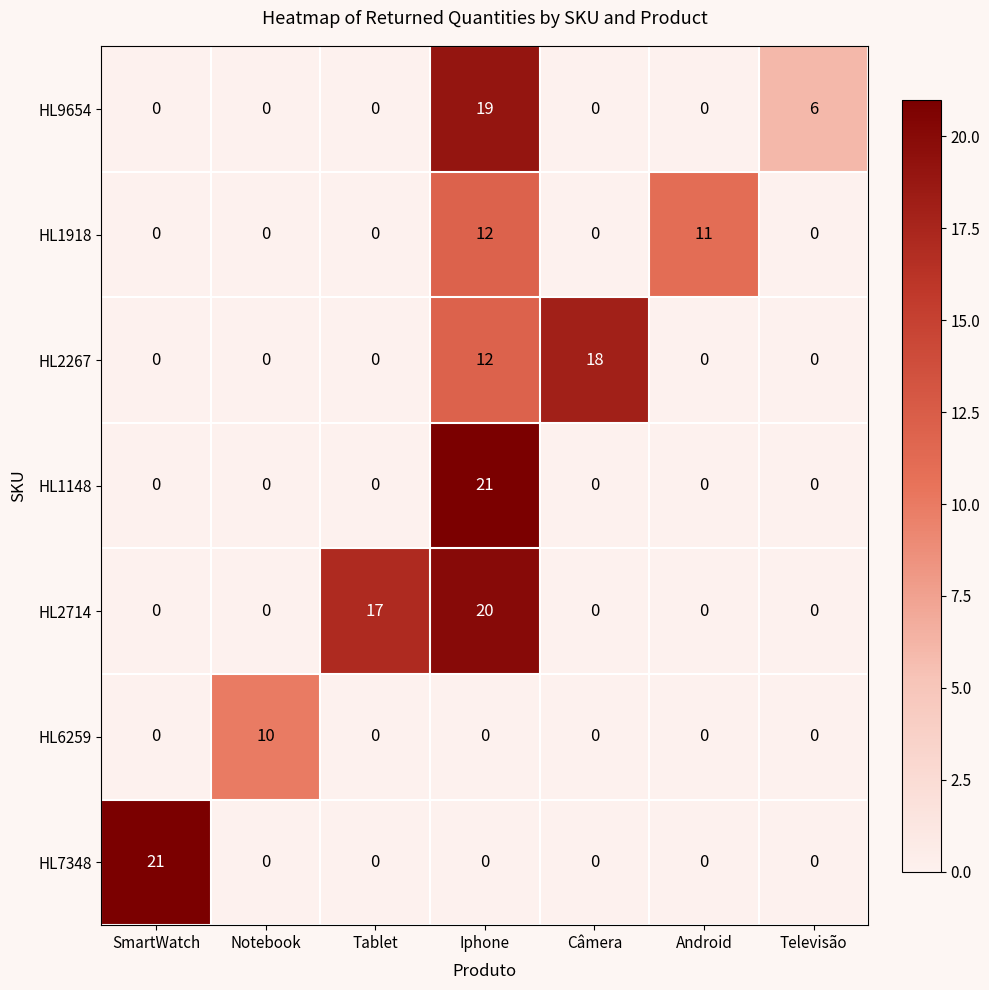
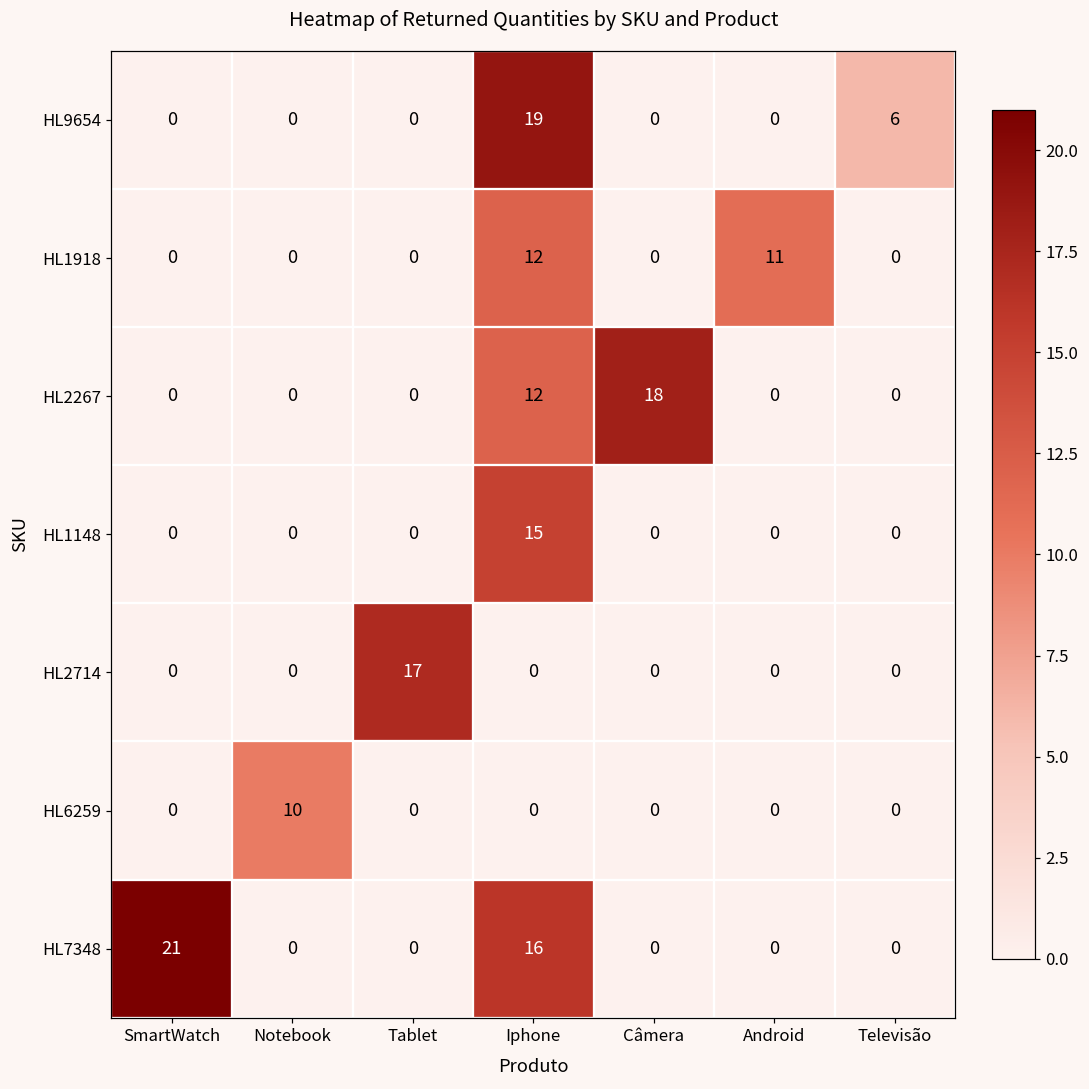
HL1148, Iphone: 21 -> 15
HL2714, Iphone: 20 -> 0
HL7348, Iphone: 0 -> 16
